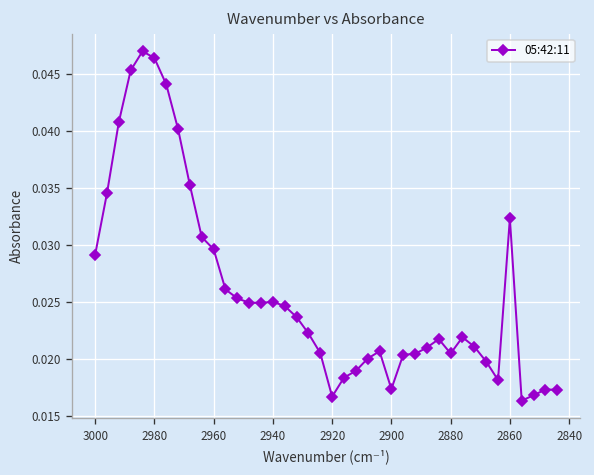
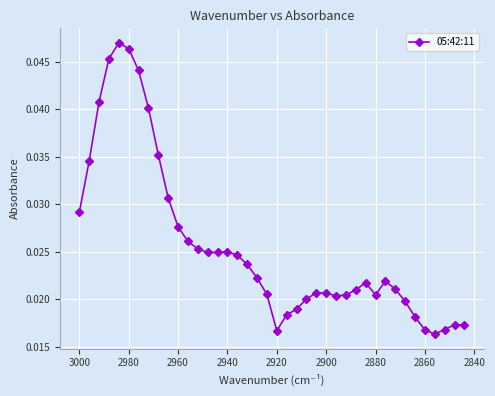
2960: 0.030 -> 0.028
2900: 0.017 -> 0.021
2860: 0.032 -> 0.017
